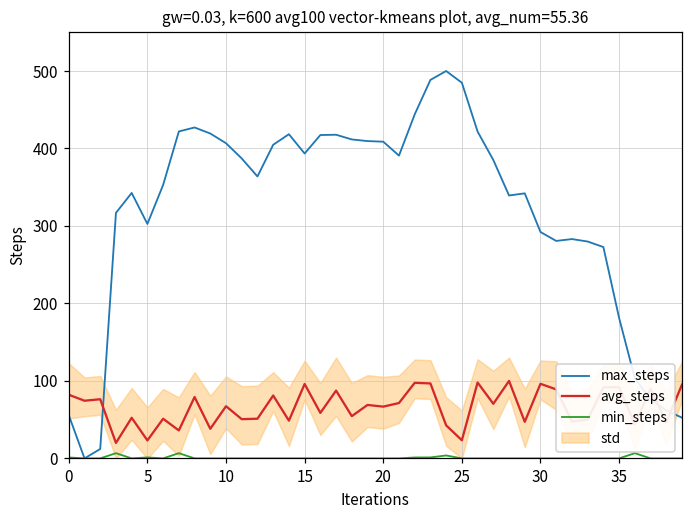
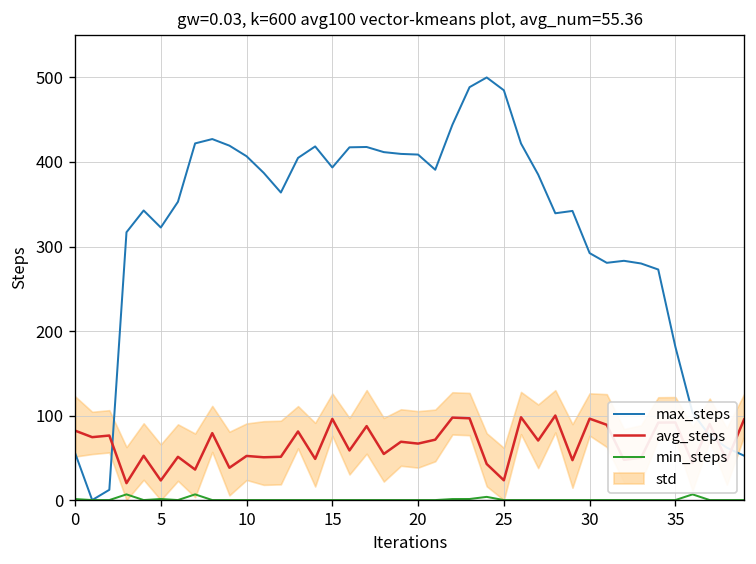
max_steps, 5: 300 -> 320
avg_steps, 10: 70 -> 50
